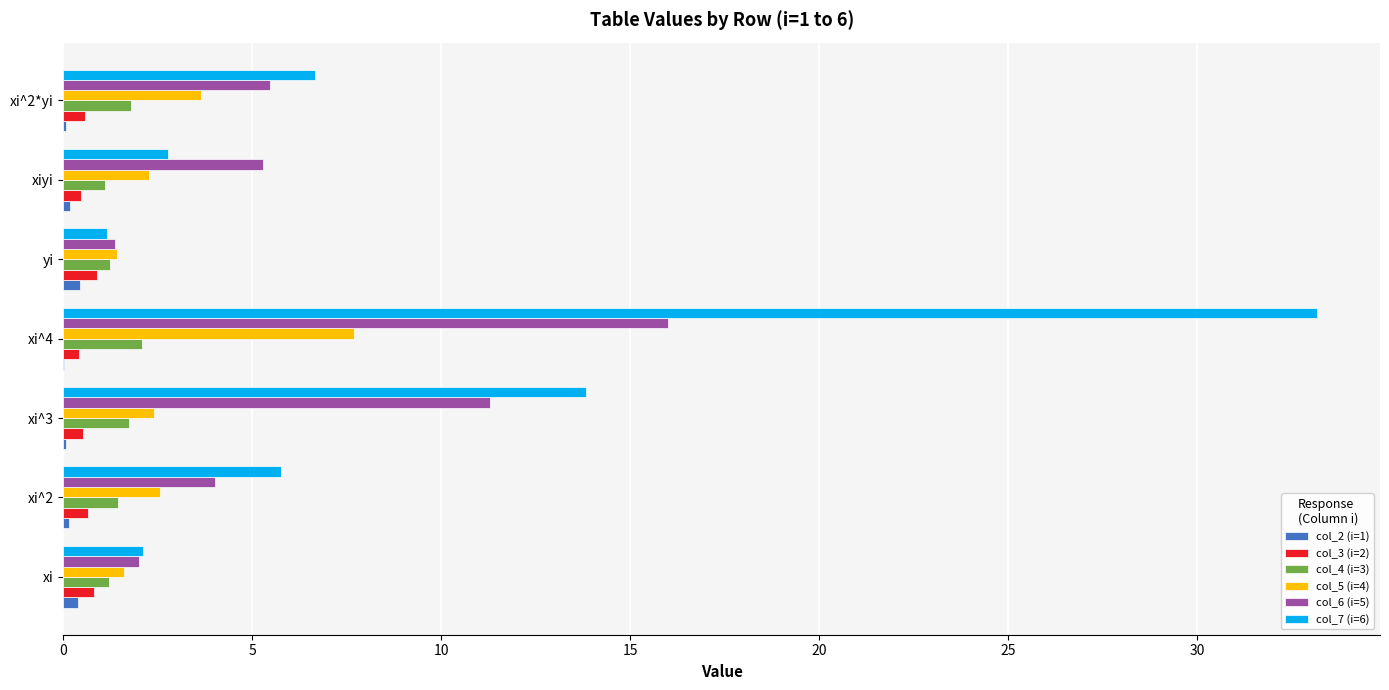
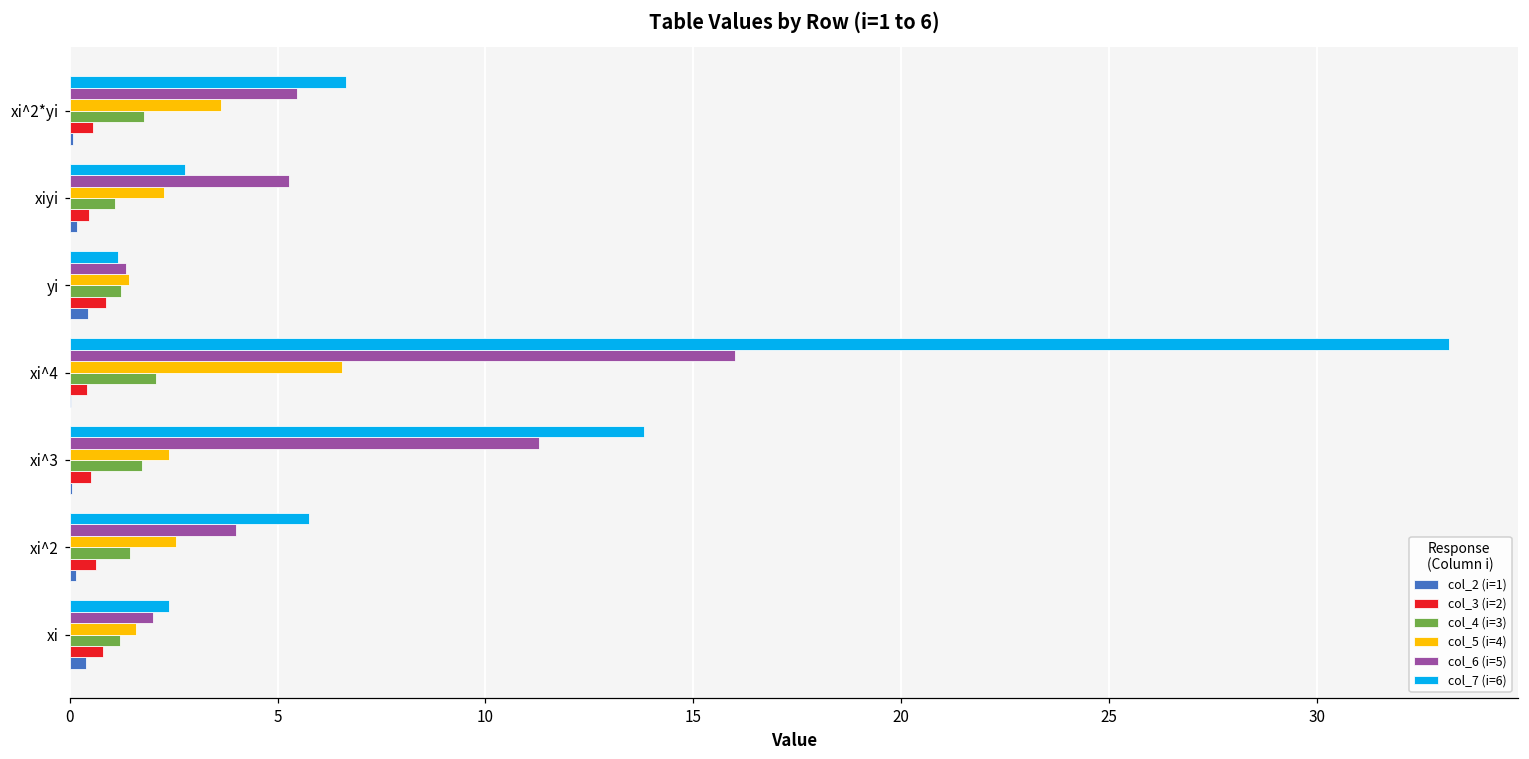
col_5 (i=4), xi^4: 7.7 -> 6.6
col_7 (i=6), xi: 2.1 -> 2.4
